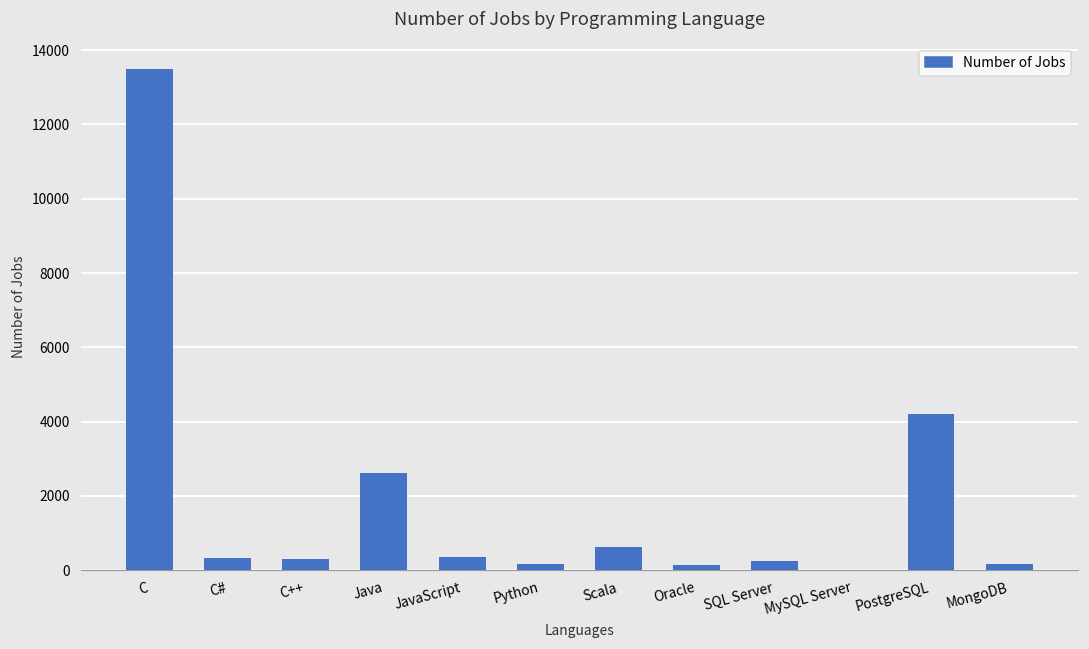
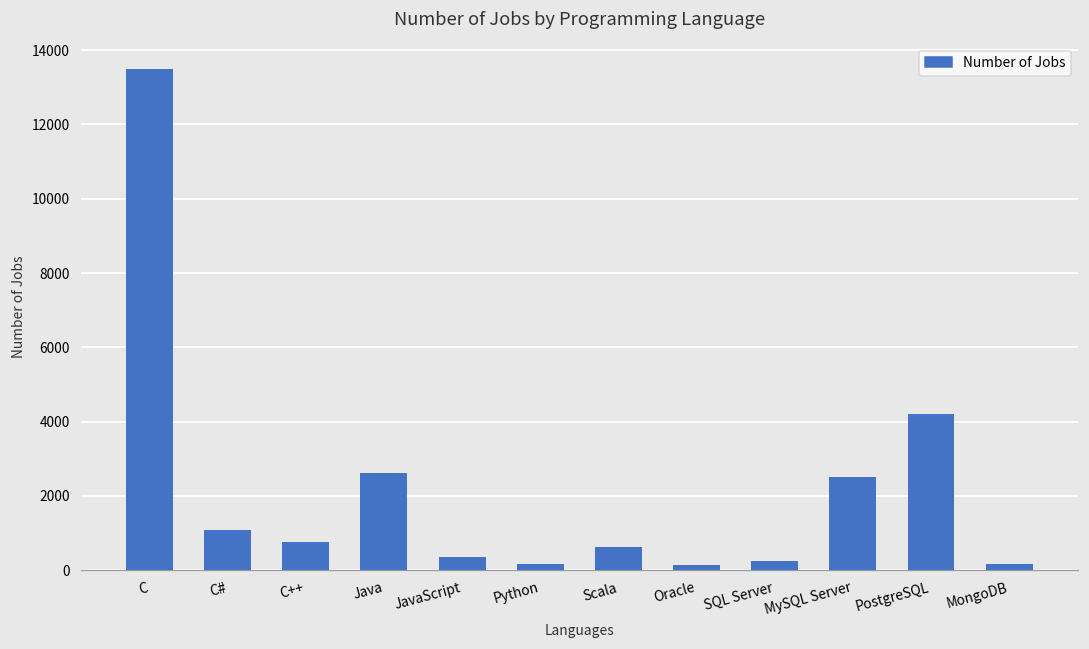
C#: 300 -> 1100
C++: 300 -> 800
MySQL Server: 0 -> 2500
